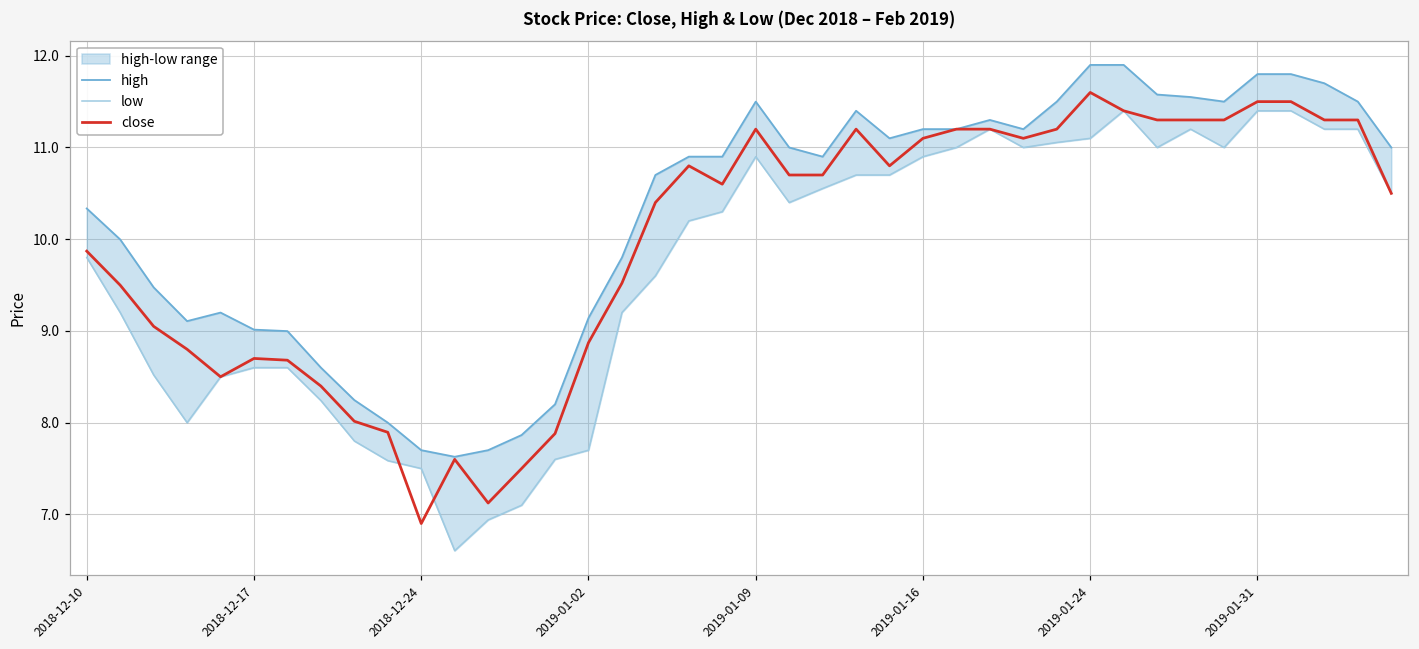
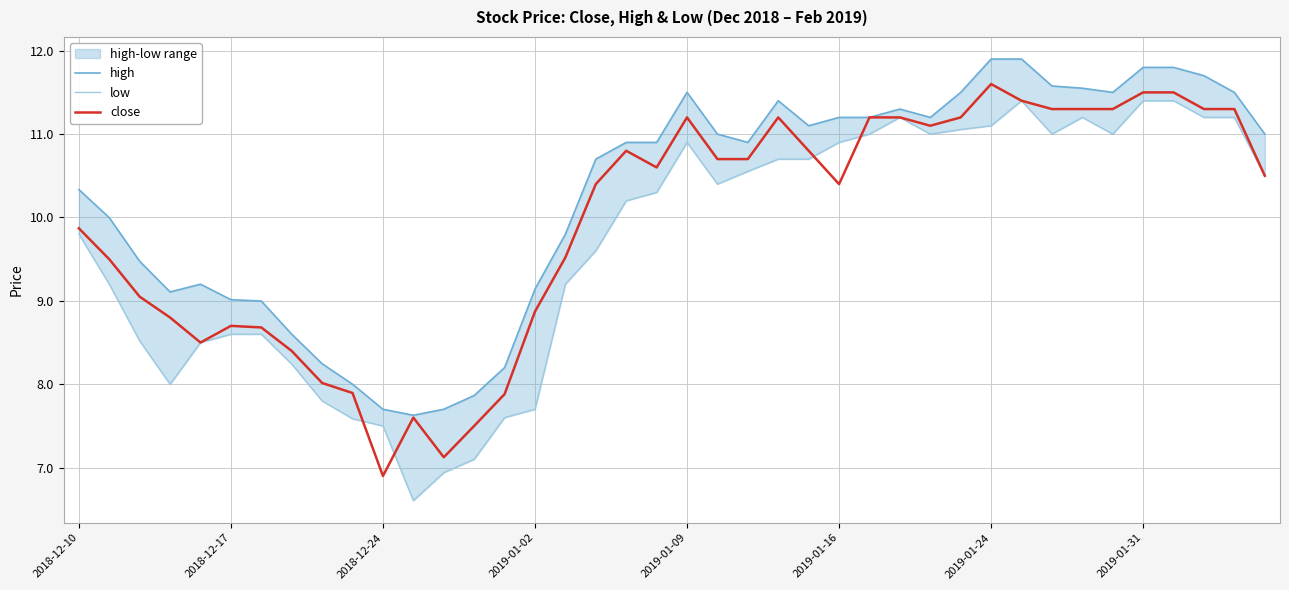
close, 2019-01-16: 11.1 -> 10.4
